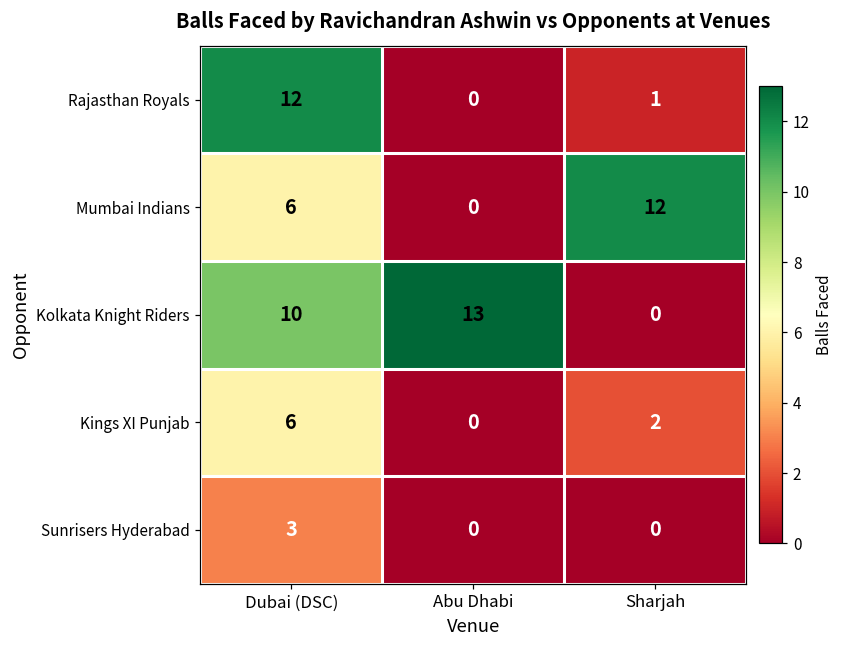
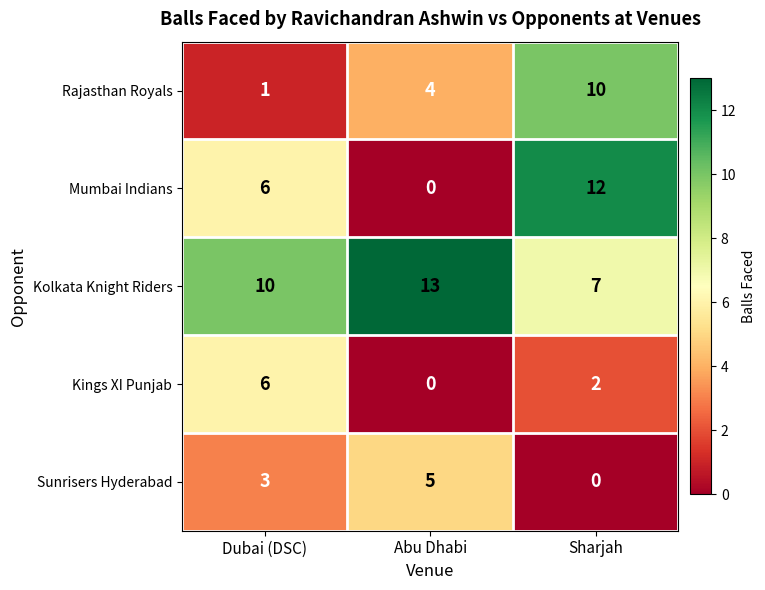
Rajasthan Royals, Dubai (DSC): 12 -> 1
Rajasthan Royals, Abu Dhabi: 0 -> 4
Rajasthan Royals, Sharjah: 1 -> 10
Kolkata Knight Riders, Sharjah: 0 -> 7
Sunrisers Hyderabad, Abu Dhabi: 0 -> 5
